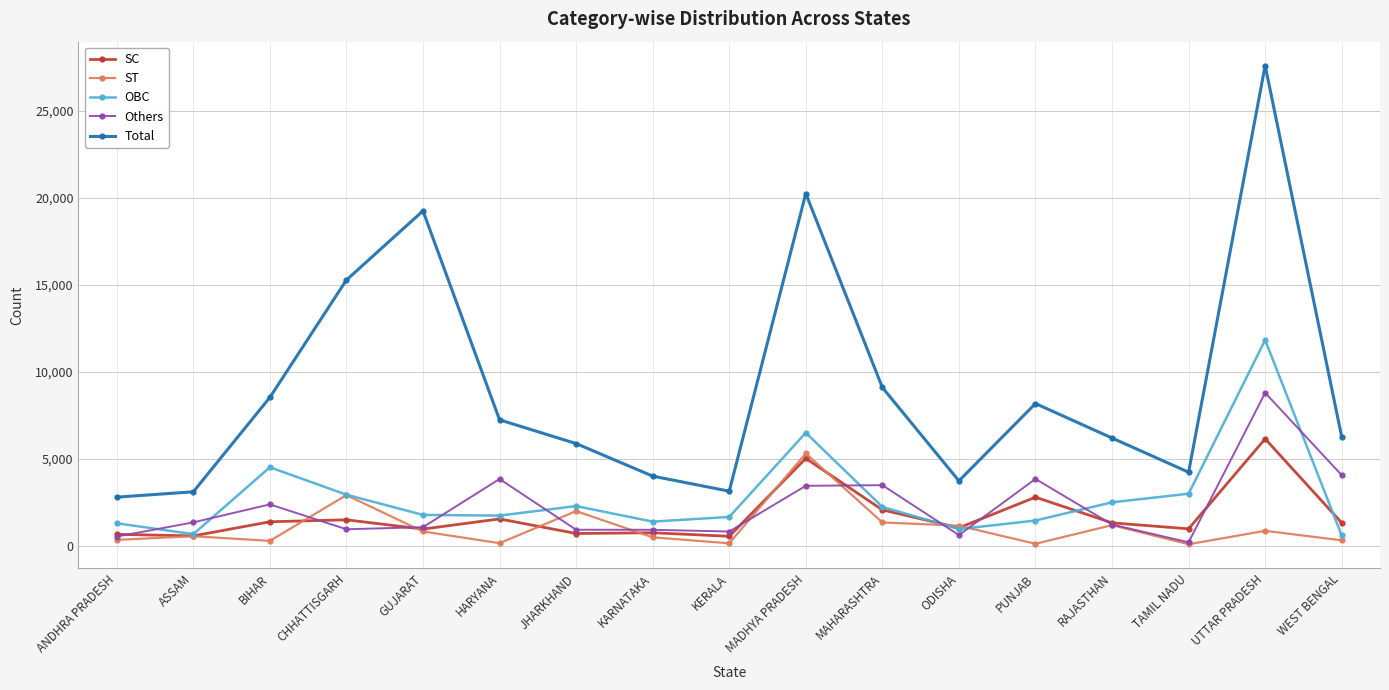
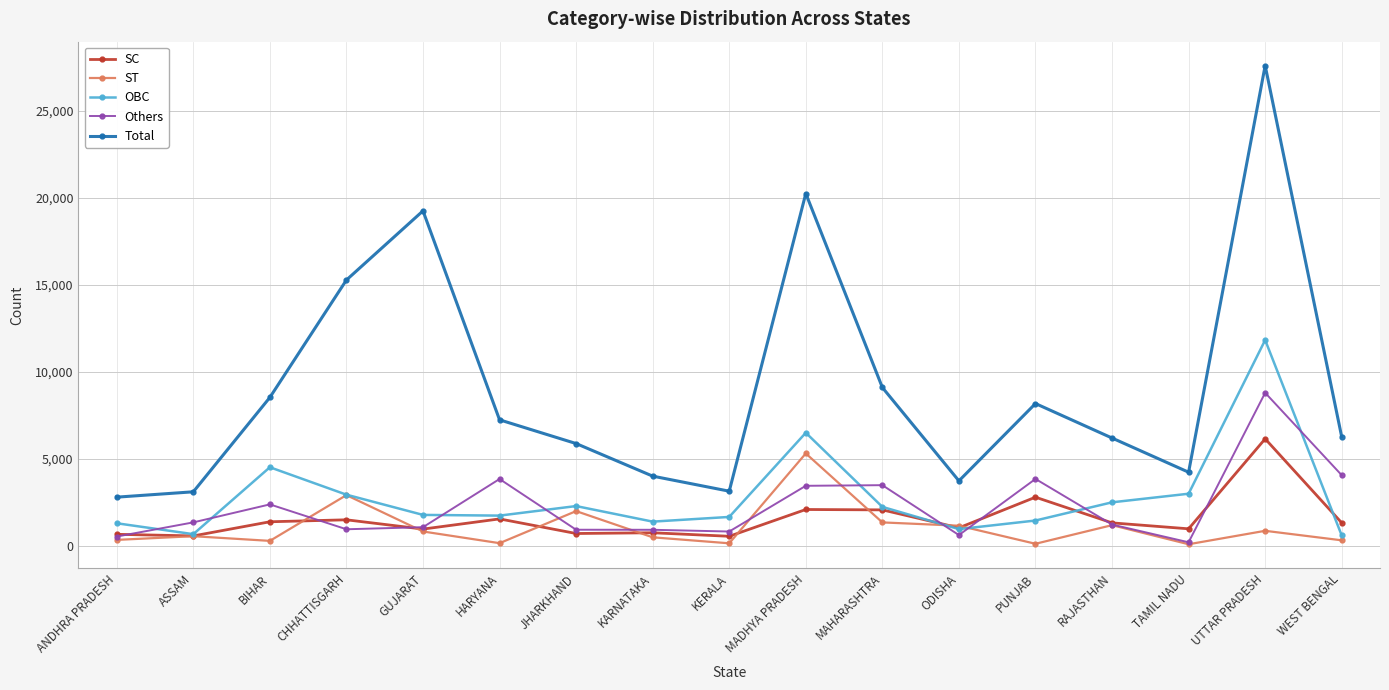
SC, MADHYA PRADESH: 5,000 -> 2,100
